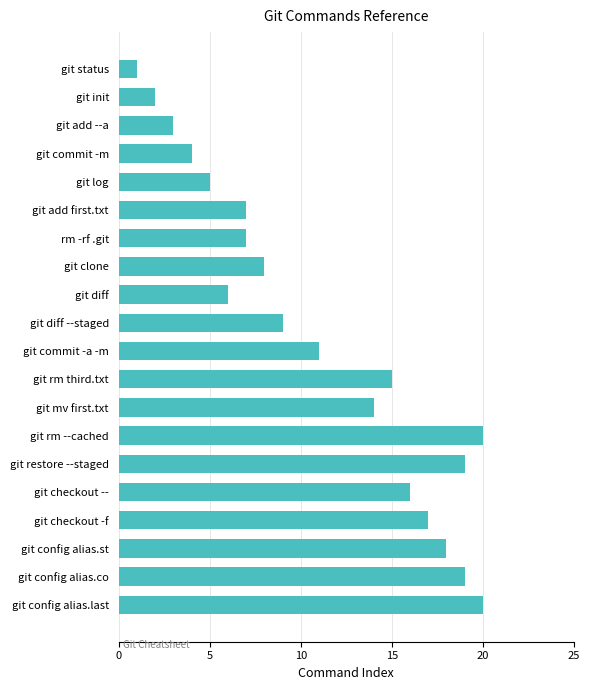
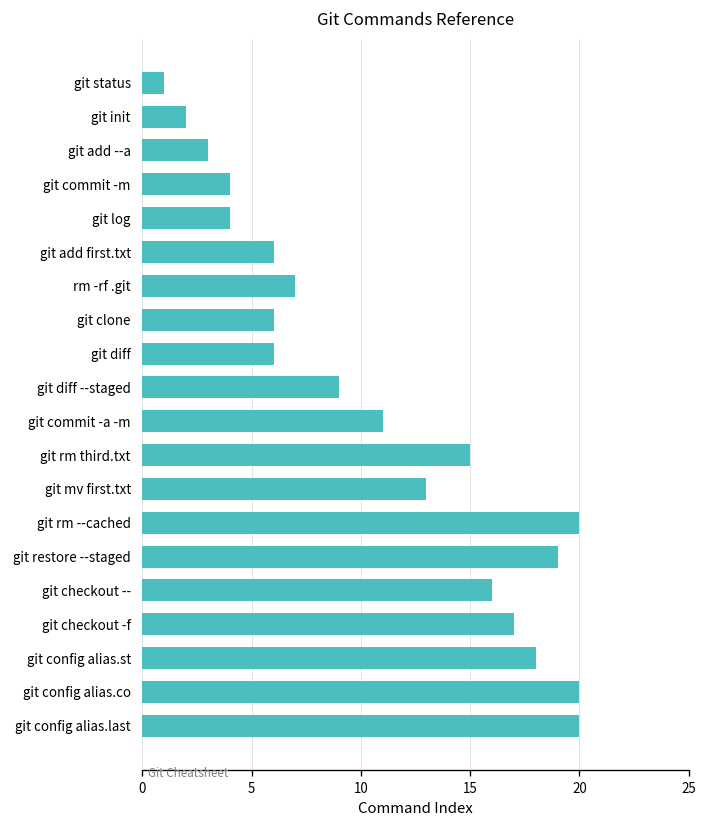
git log: 5 -> 4
git add first.txt: 7 -> 6
git clone: 8 -> 6
git mv first.txt: 14 -> 13
git config alias.co: 19 -> 20
